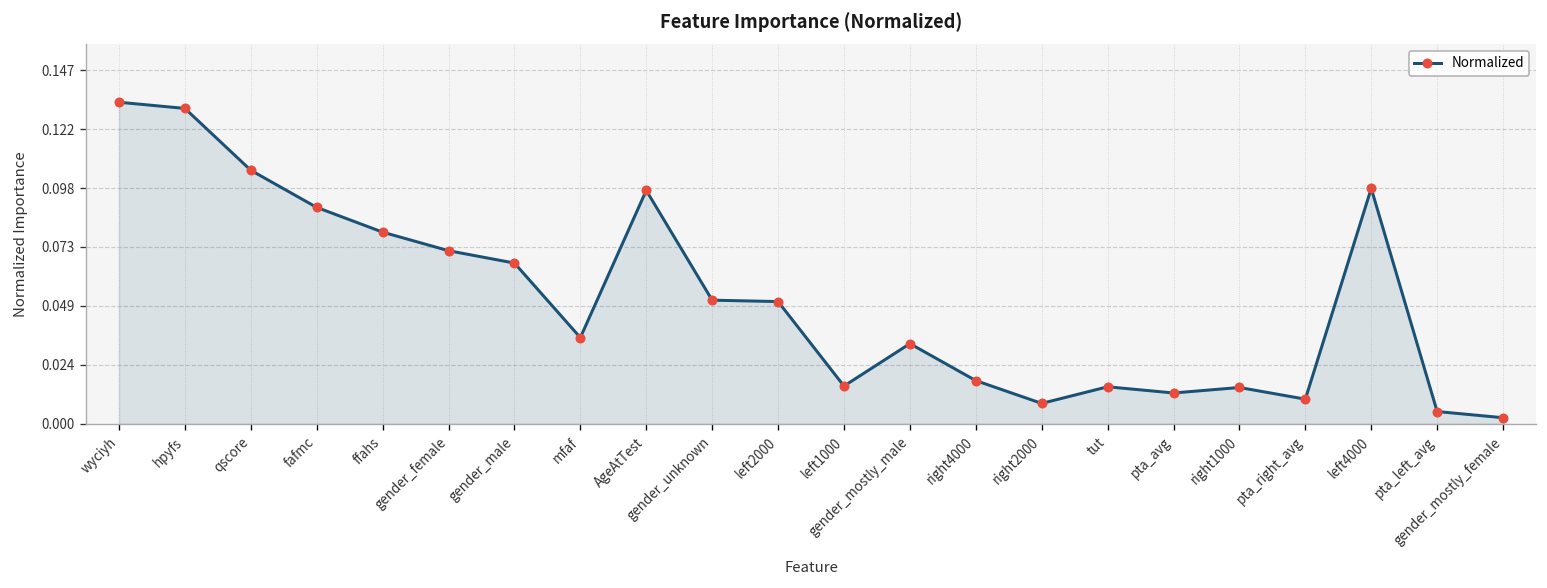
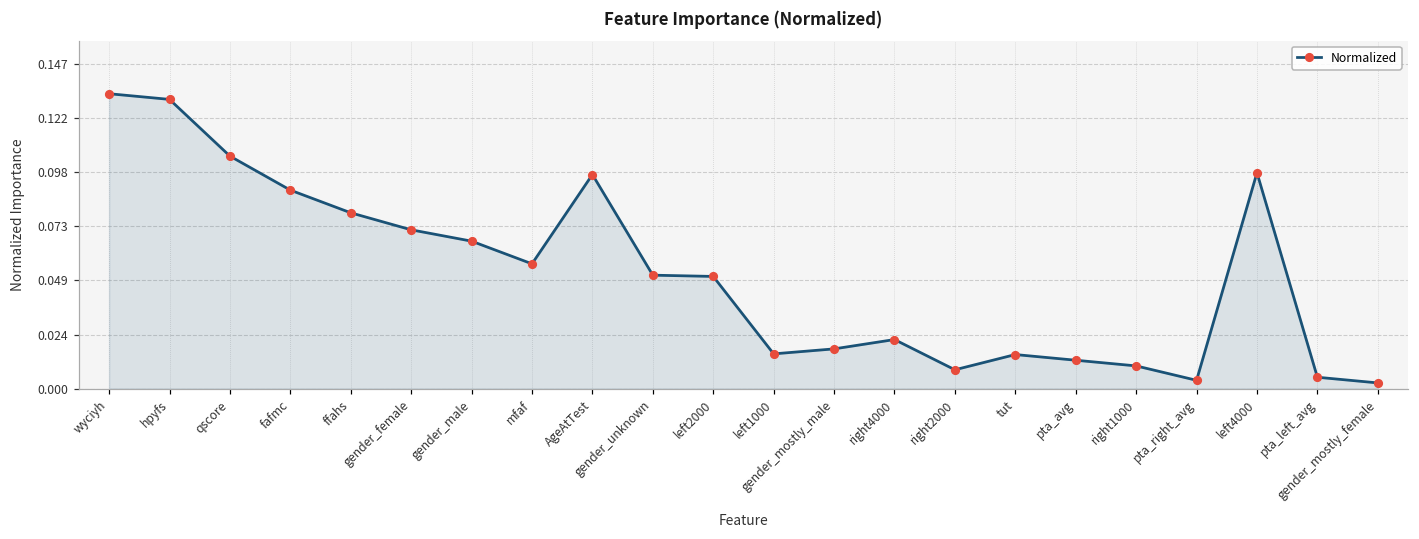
mfaf: 0.036 -> 0.056
gender_mostly_male: 0.033 -> 0.018
right4000: 0.018 -> 0.022
right1000: 0.015 -> 0.010
pta_right_avg: 0.010 -> 0.004
